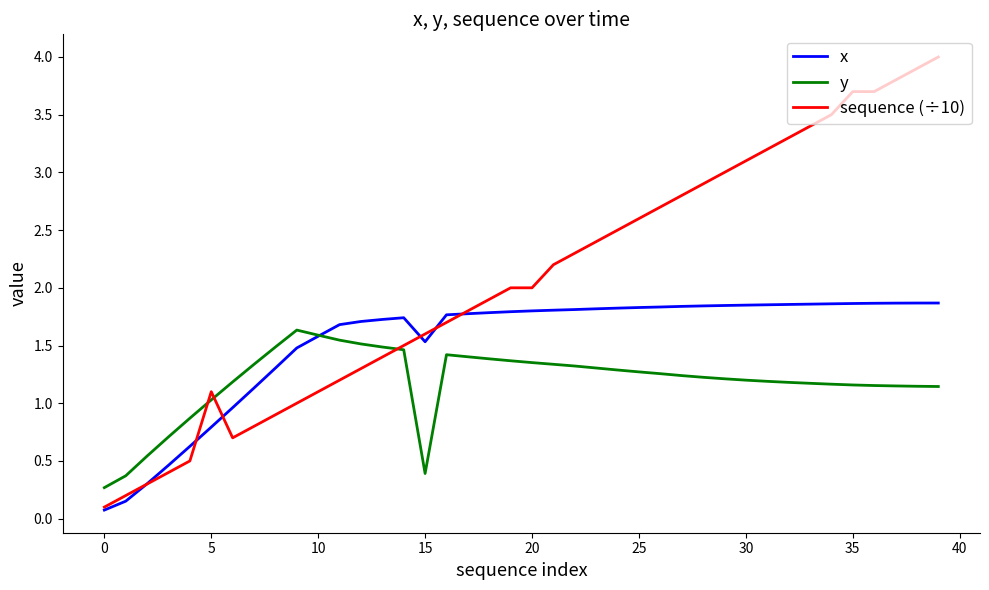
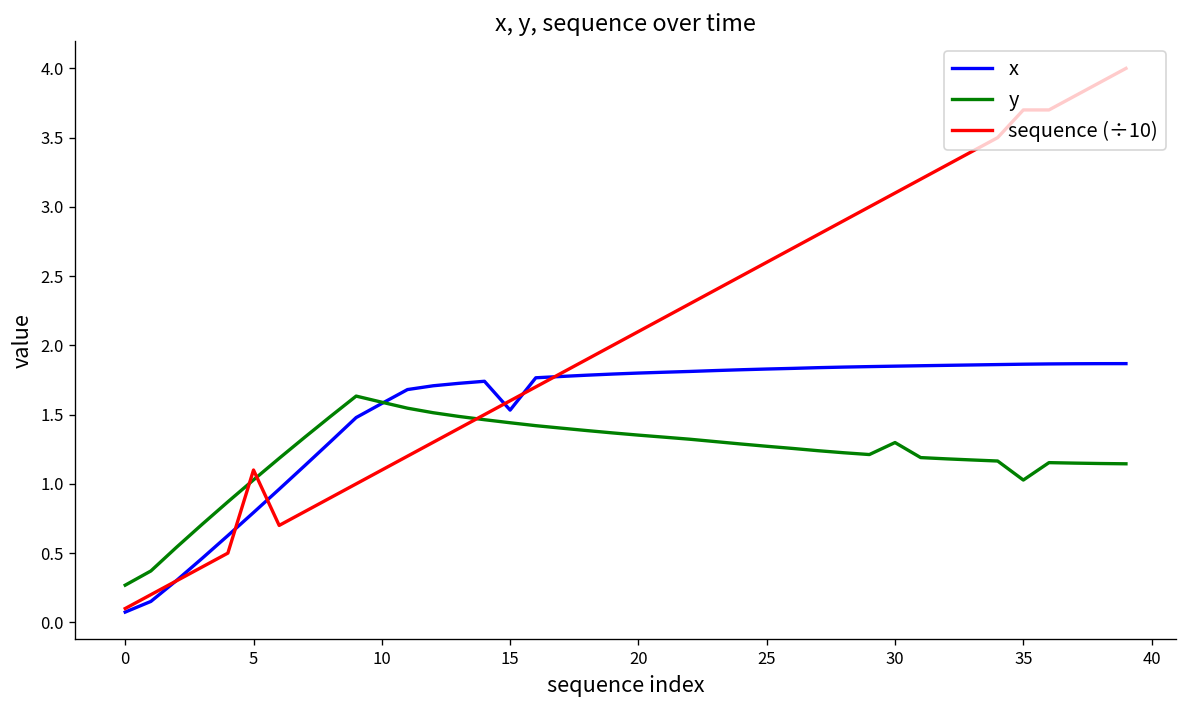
y, 15: 0.39 -> 1.44
sequence (÷10), 20: 2.00 -> 2.10
y, 30: 1.20 -> 1.30
y, 35: 1.16 -> 1.03
